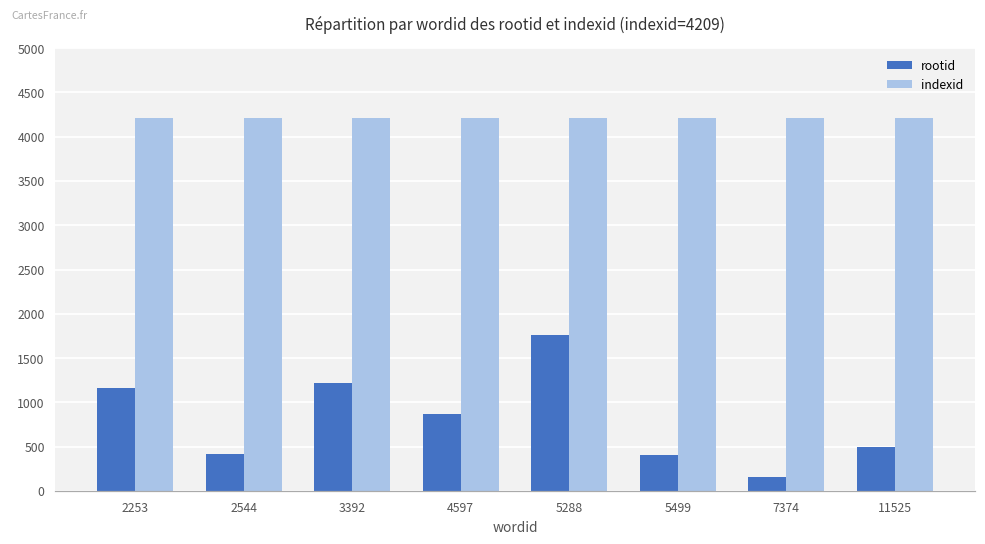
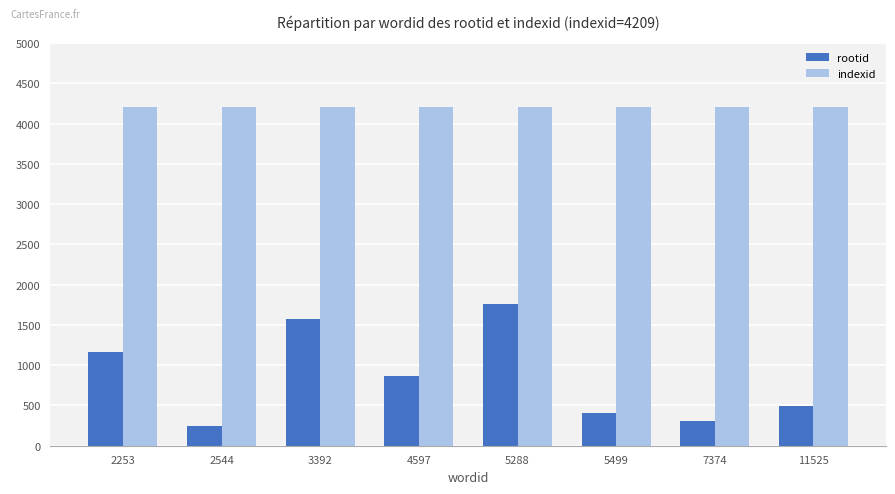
rootid, 2544: 400 -> 200
rootid, 3392: 1200 -> 1600
rootid, 7374: 200 -> 300
